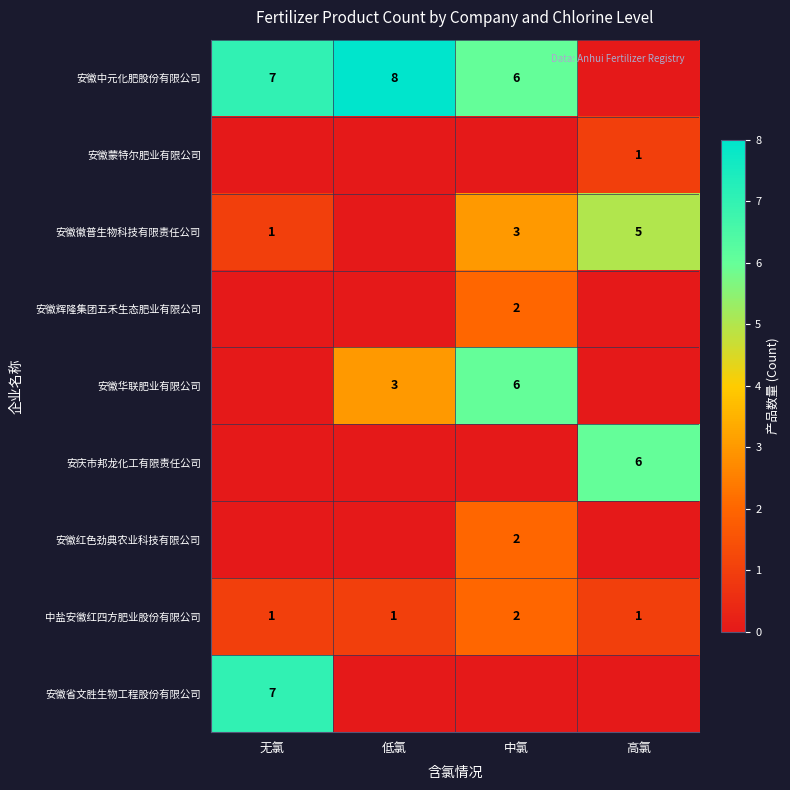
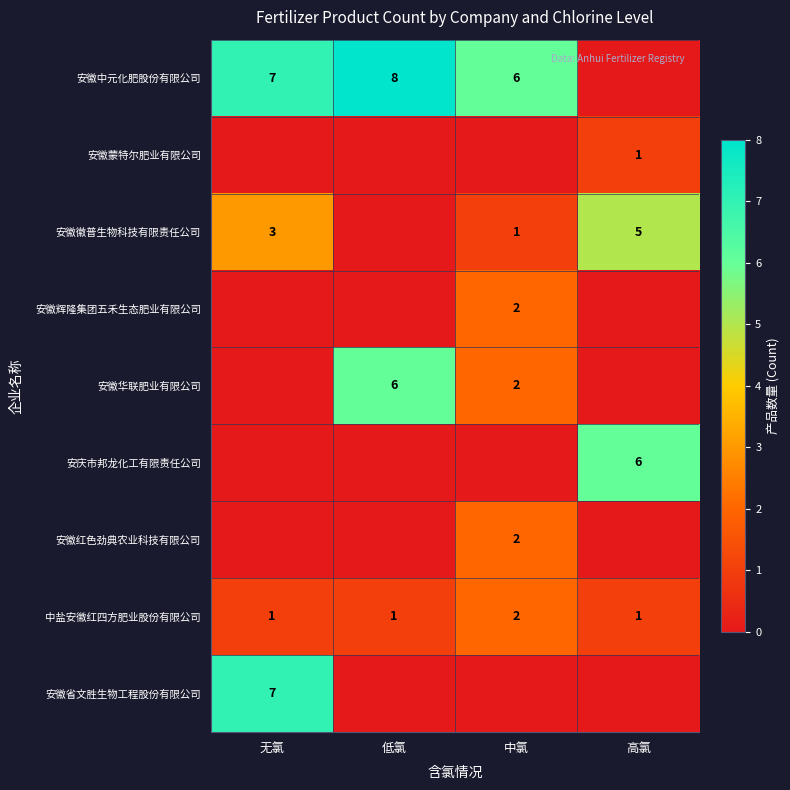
安徽徽普生物科技有限责任公司, 无氯: 1 -> 3
安徽徽普生物科技有限责任公司, 中氯: 3 -> 1
安徽华联肥业有限公司, 低氯: 3 -> 6
安徽华联肥业有限公司, 中氯: 6 -> 2
